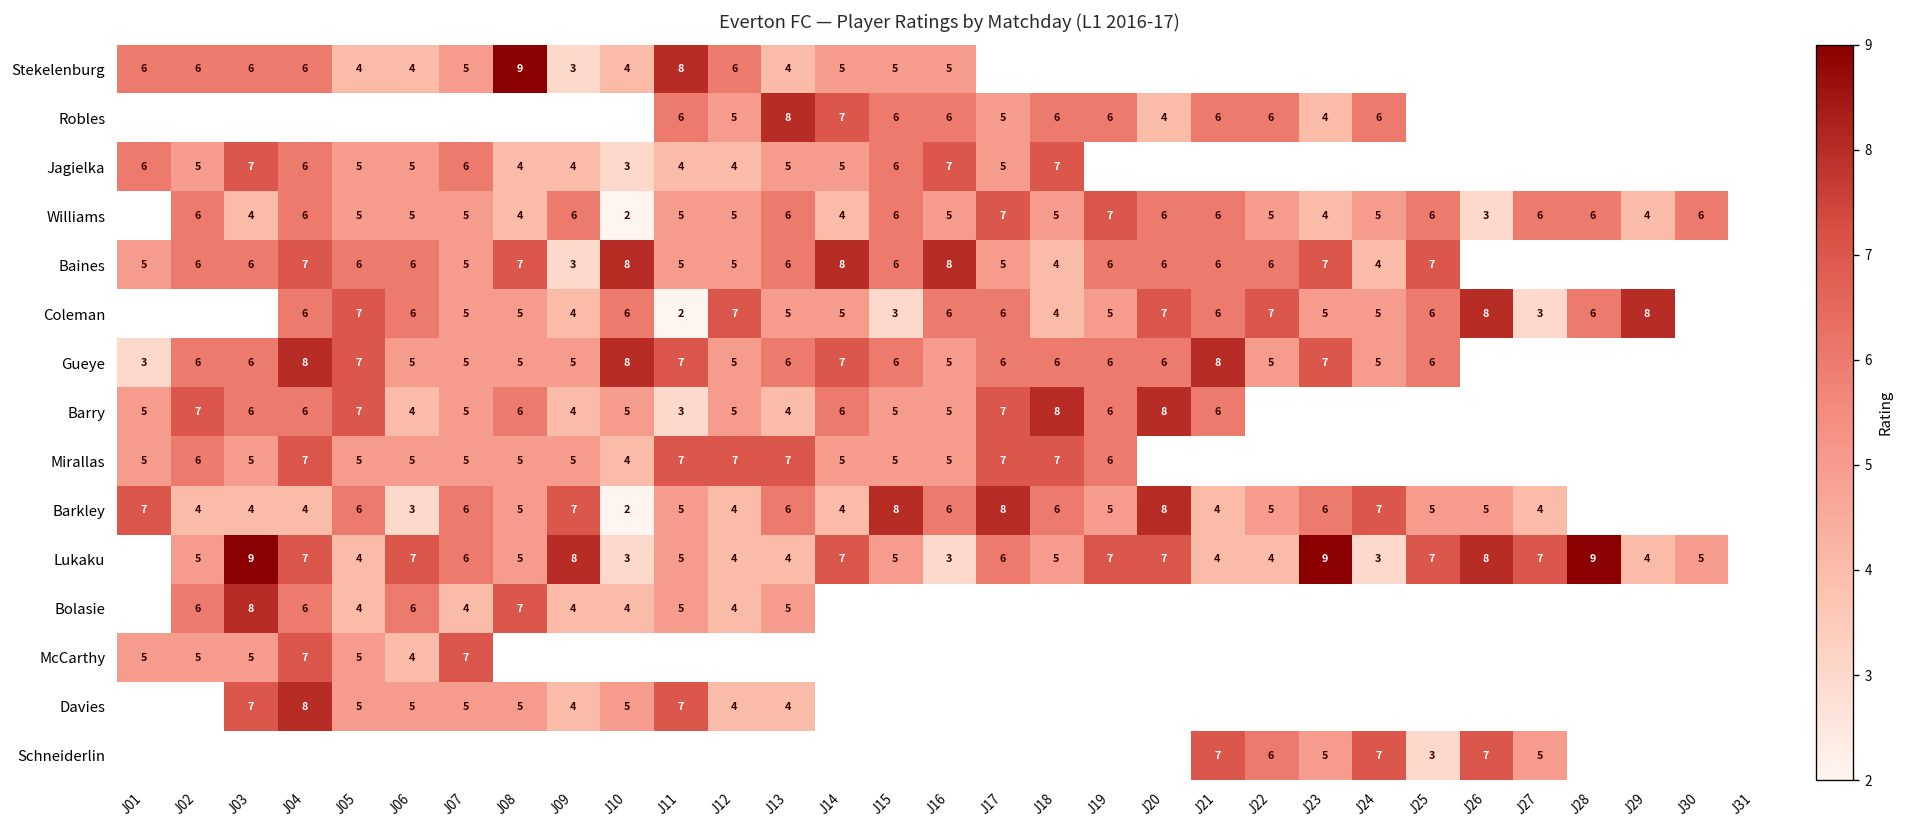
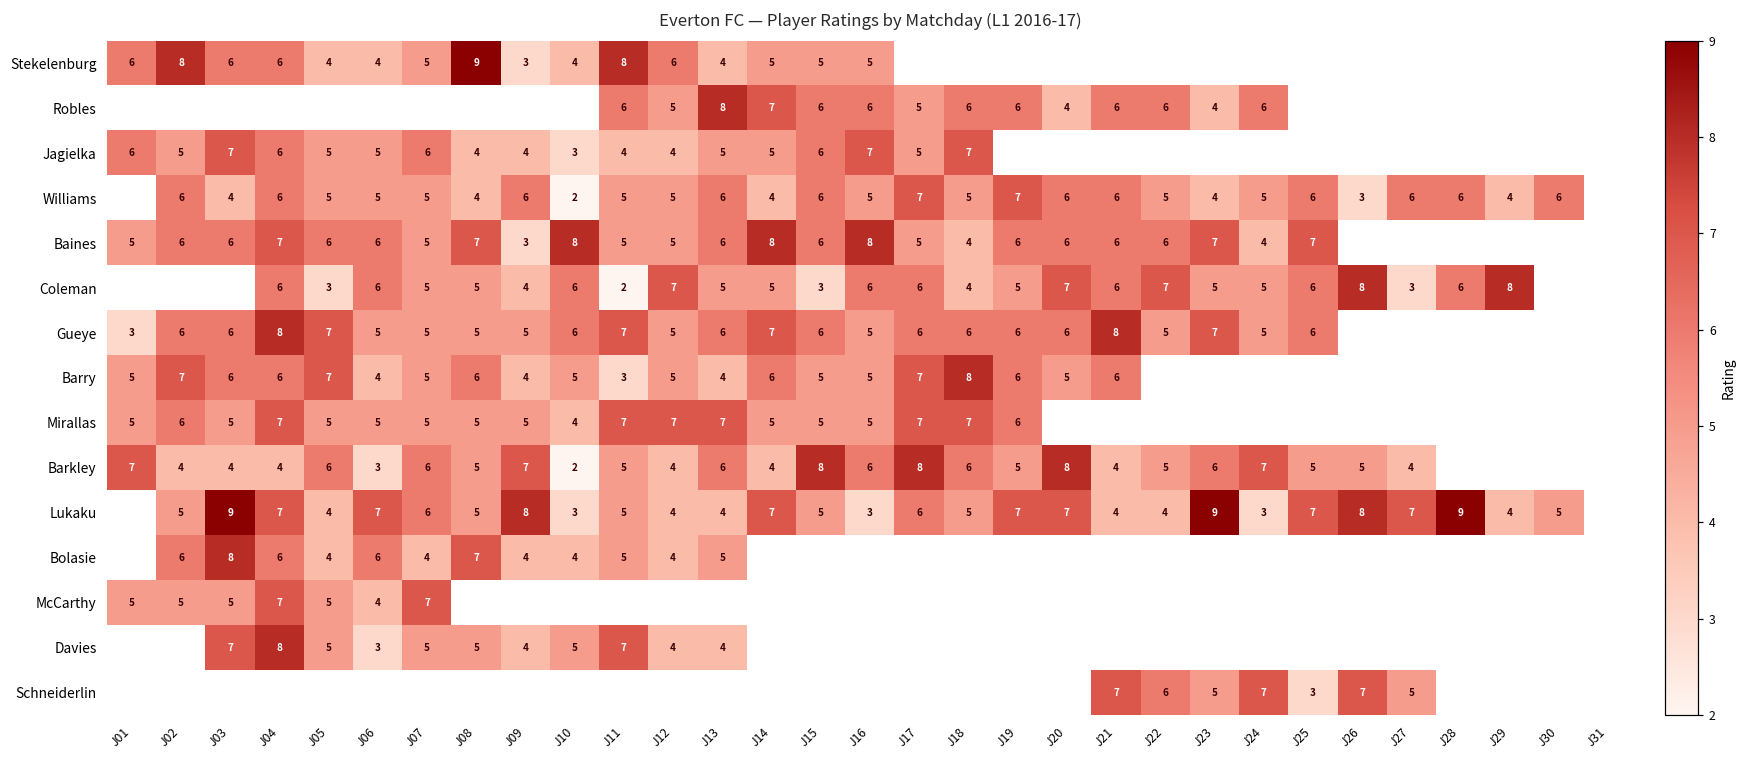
Stekelenburg, J02: 6 -> 8
Coleman, J05: 7 -> 3
Gueye, J10: 8 -> 6
Barry, J20: 8 -> 5
Davies, J06: 5 -> 3
